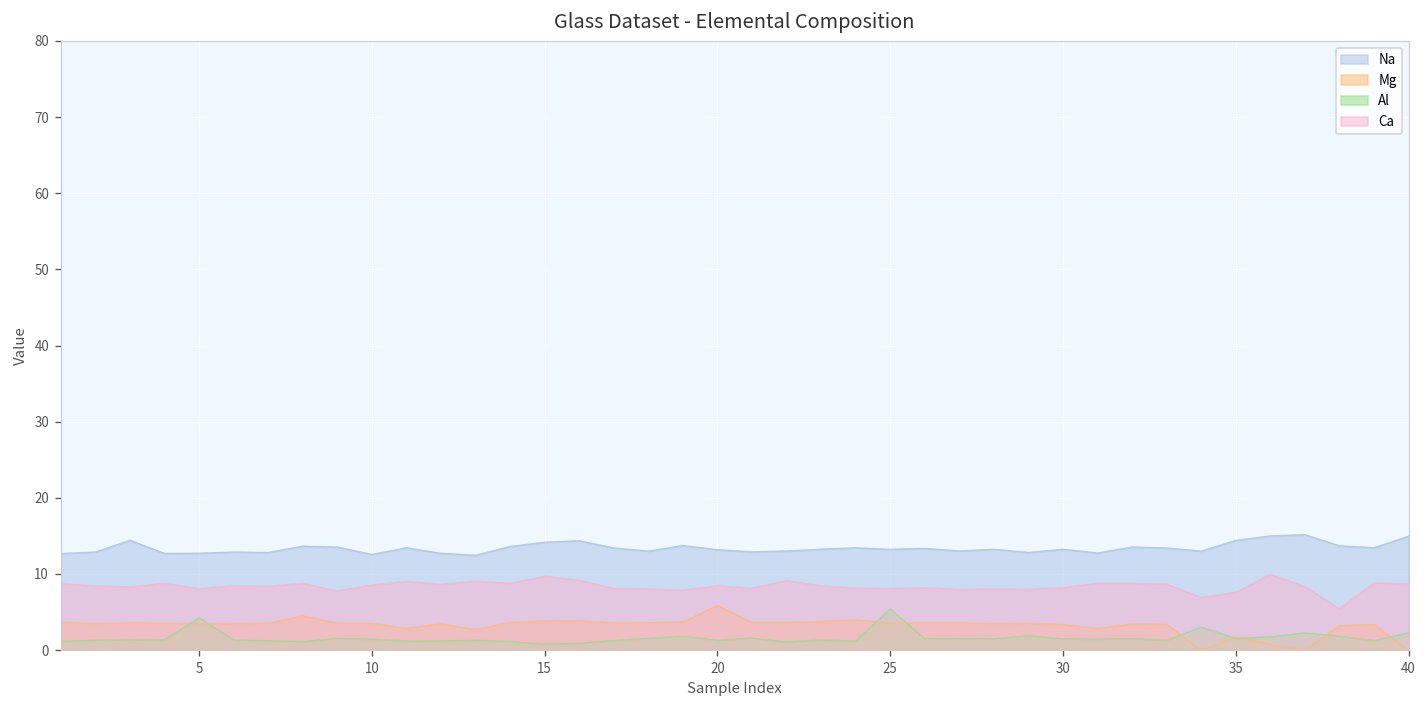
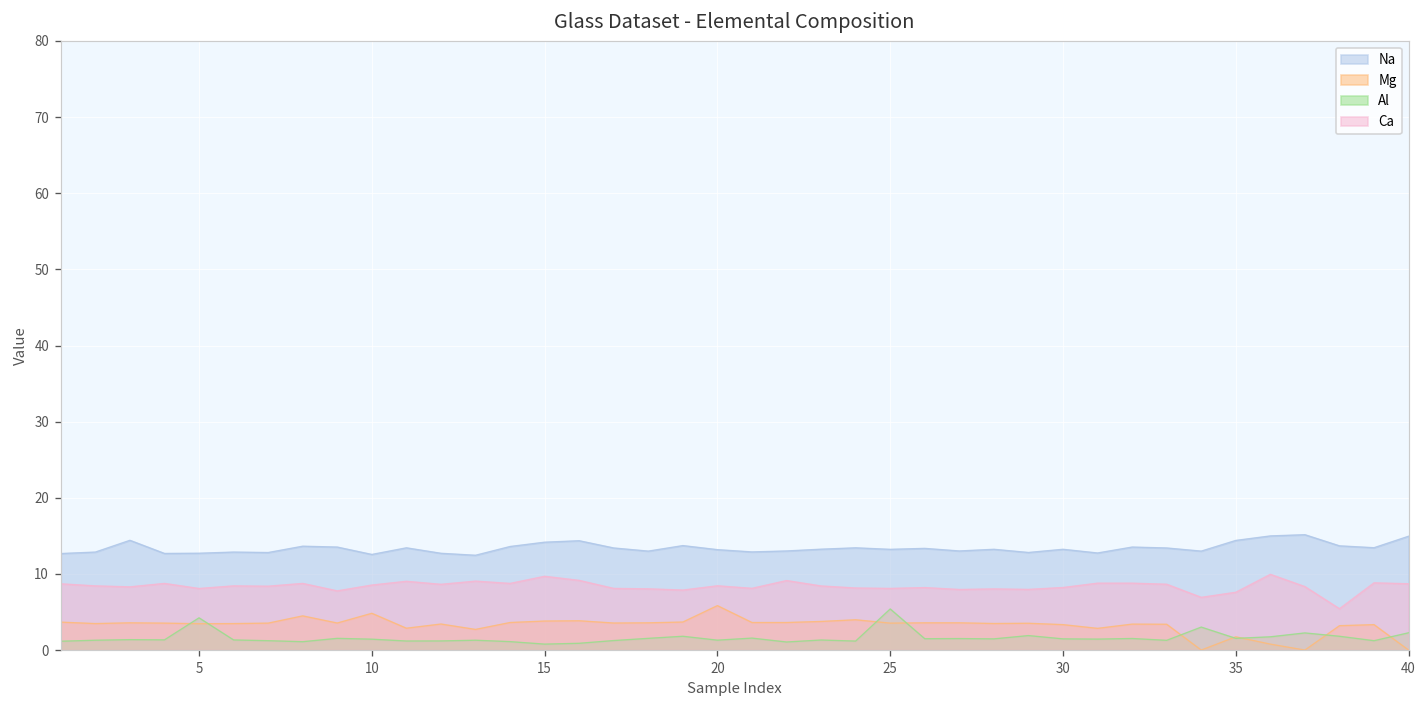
Mg, 10: 4 -> 5
